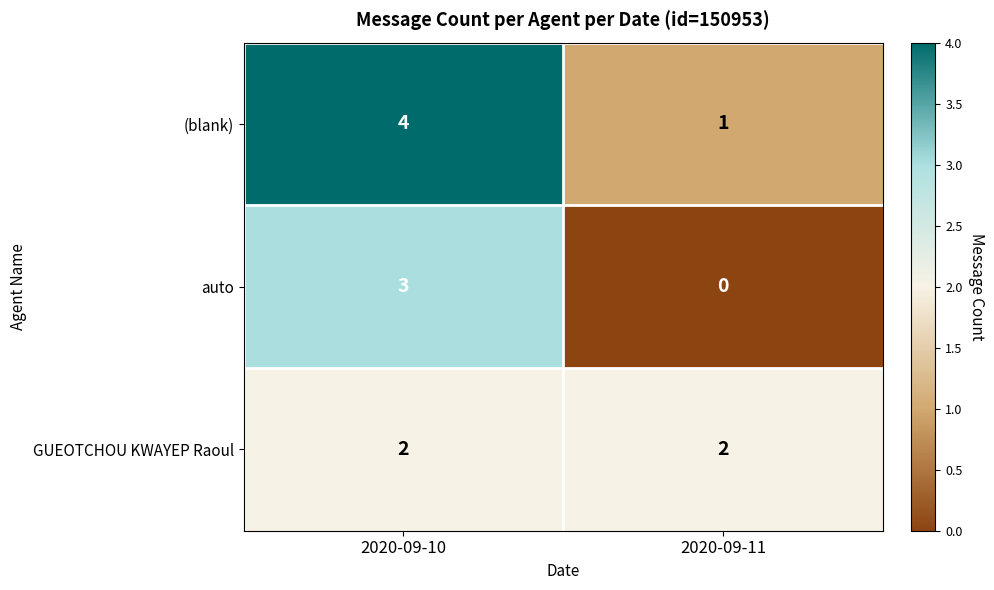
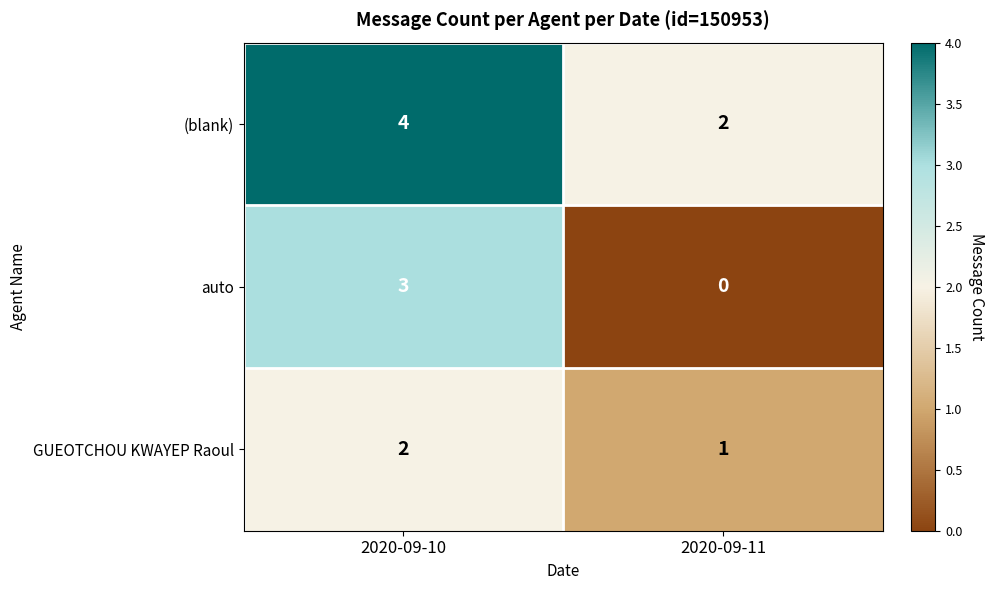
(blank), 2020-09-11: 1 -> 2
GUEOTCHOU KWAYEP Raoul, 2020-09-11: 2 -> 1
